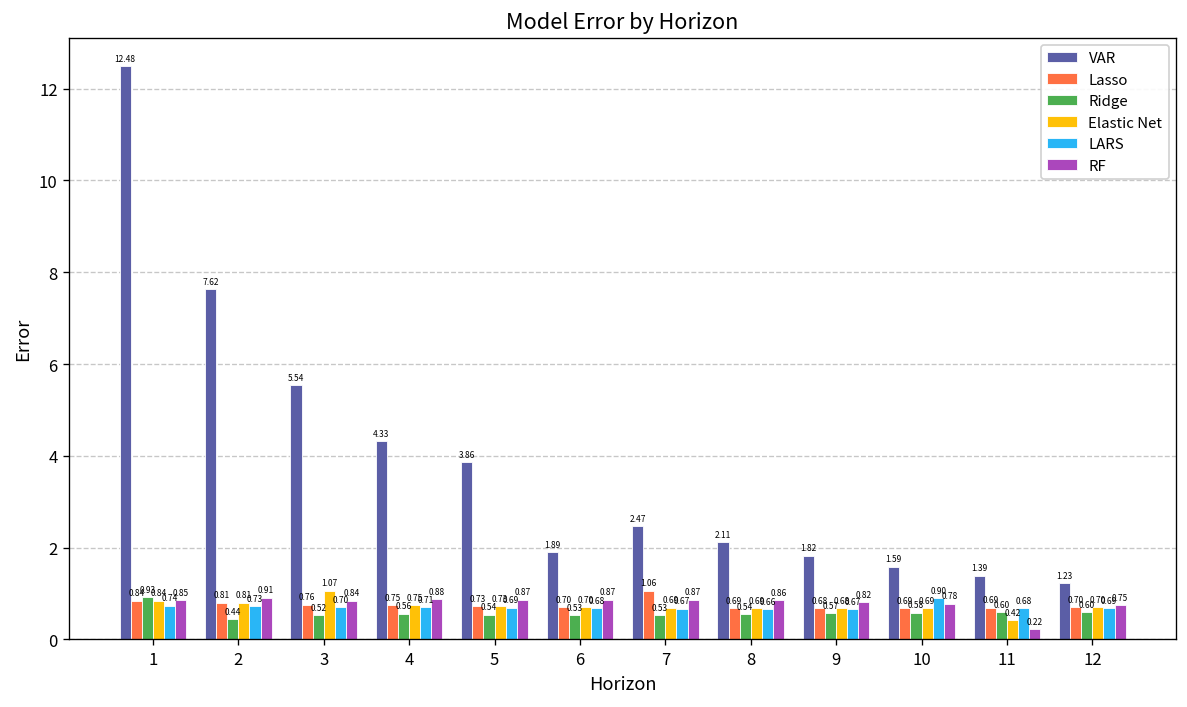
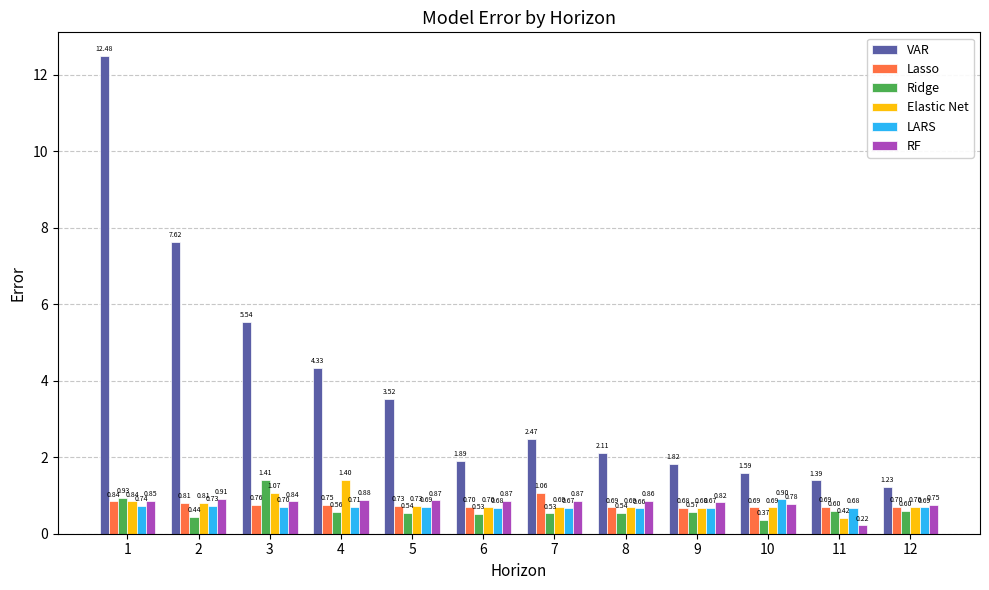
Ridge, 3: 0.52 -> 1.41
Elastic Net, 4: 0.75 -> 1.40
VAR, 5: 3.86 -> 3.52
Ridge, 10: 0.58 -> 0.37
